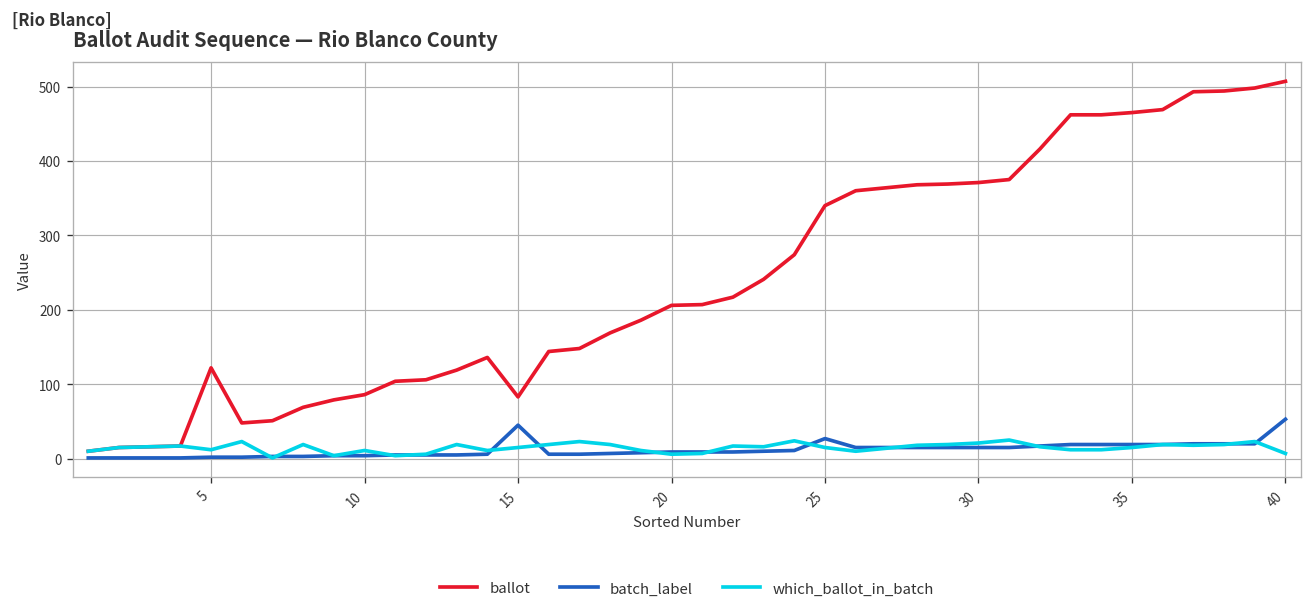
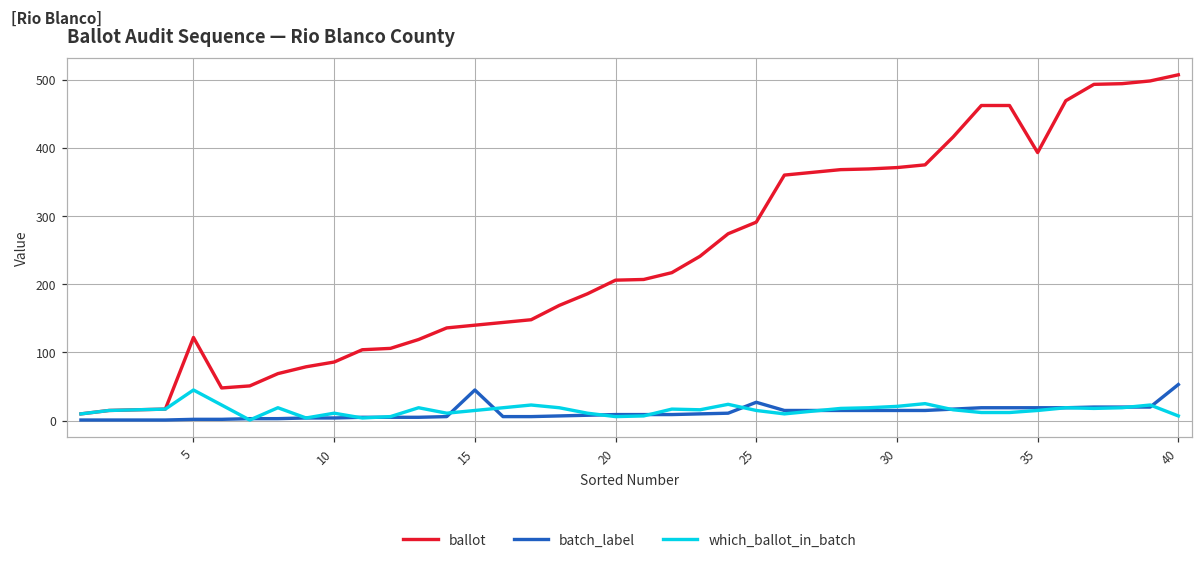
which_ballot_in_batch, 5: 10 -> 50
ballot, 15: 80 -> 140
ballot, 25: 340 -> 290
ballot, 35: 470 -> 390
